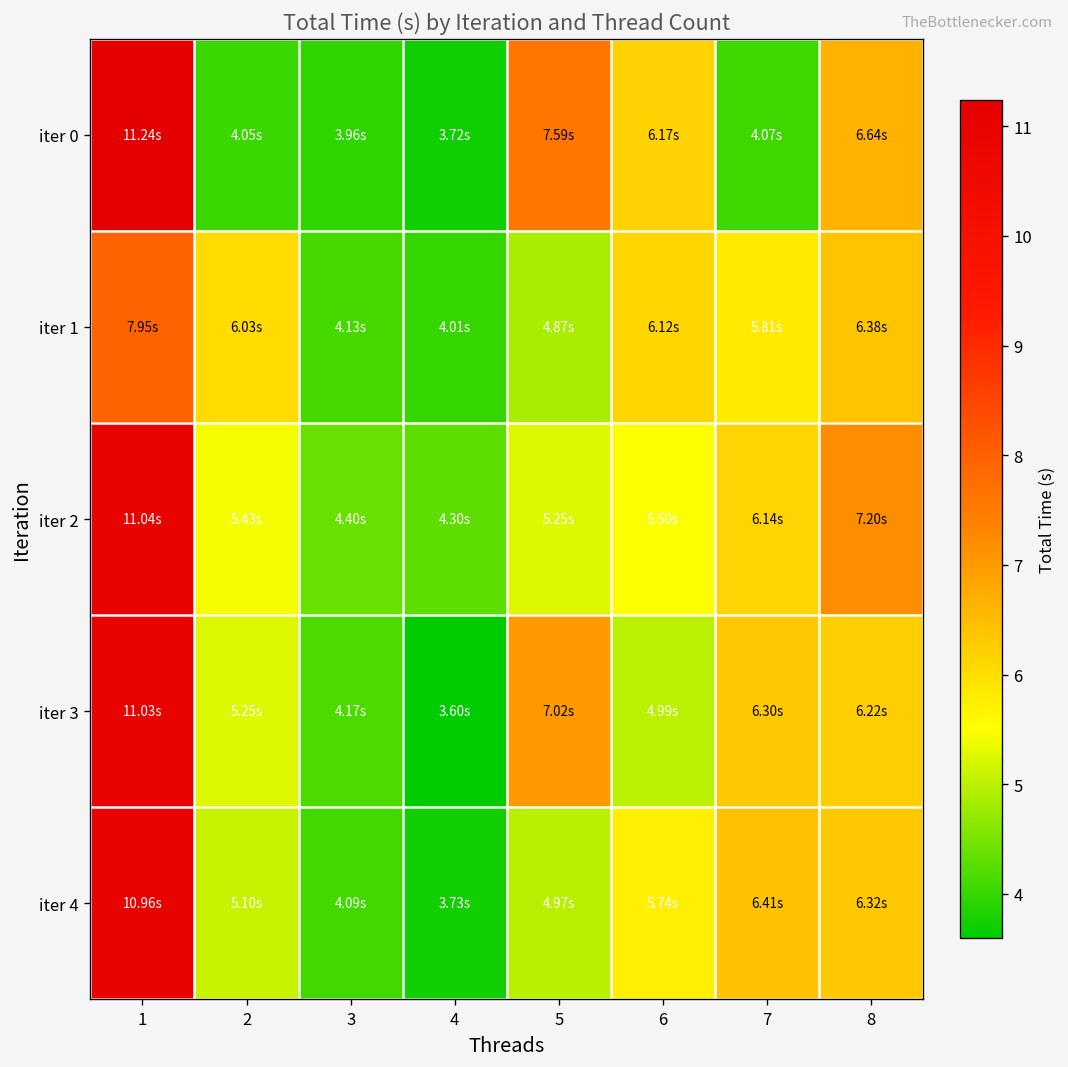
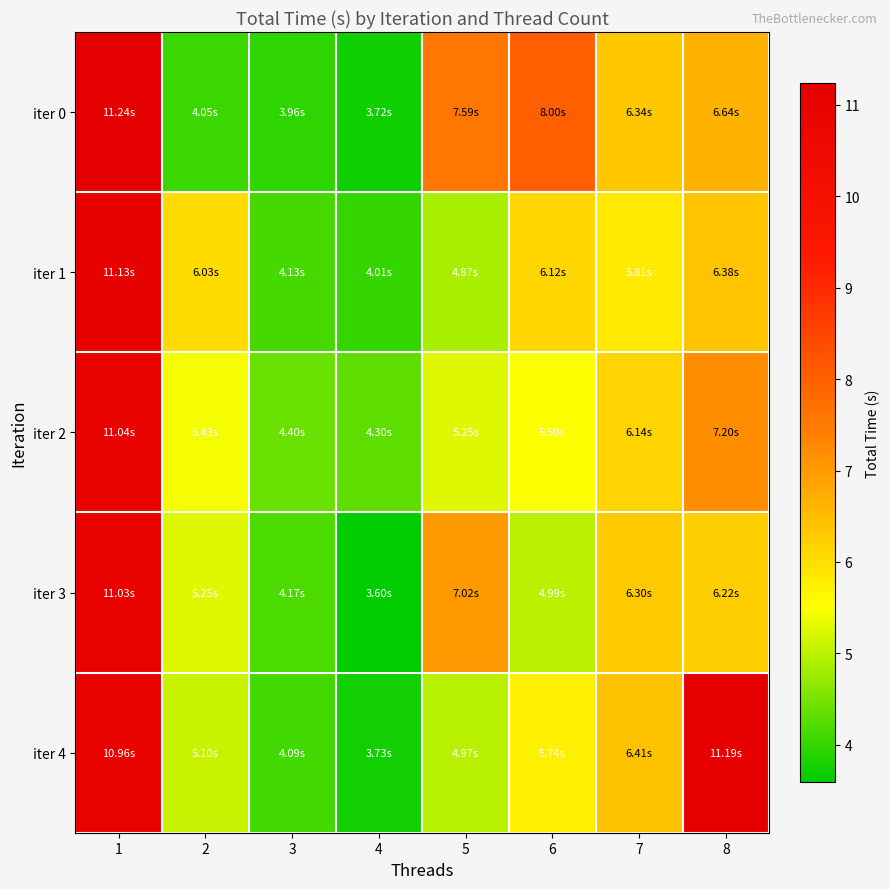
iter 0, 6: 6.17s -> 8.00s
iter 0, 7: 4.07s -> 6.34s
iter 1, 1: 7.95s -> 11.13s
iter 4, 8: 6.32s -> 11.19s
